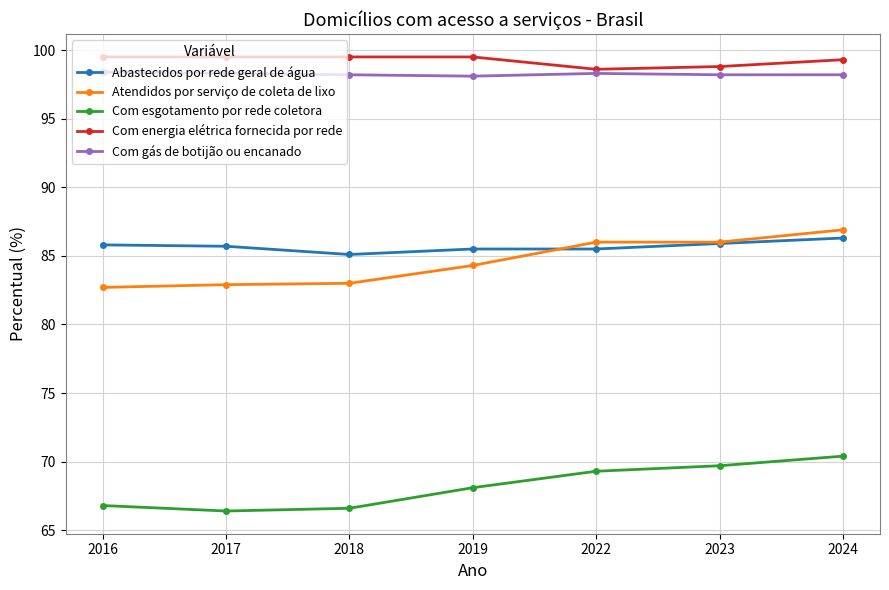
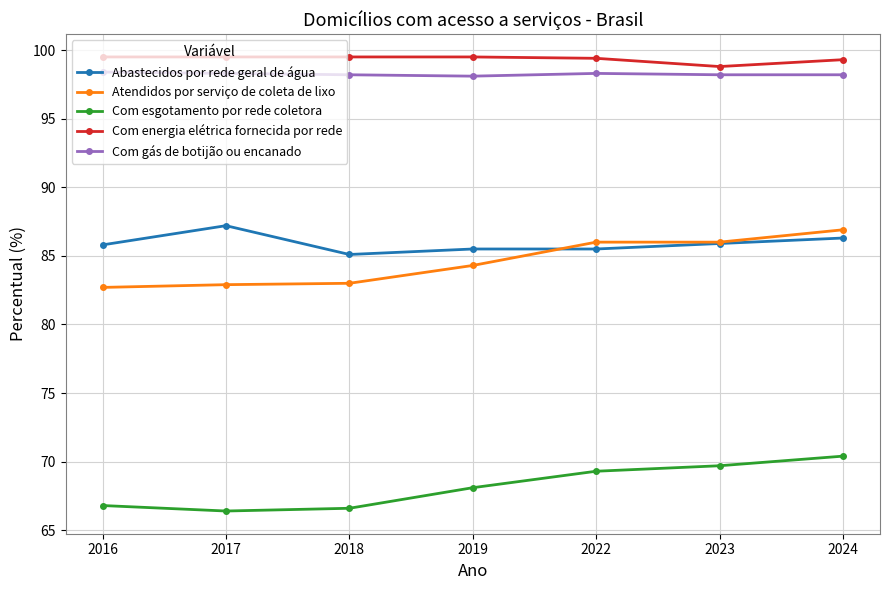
Abastecidos por rede geral de água, 2017: 85.7 -> 87.2
Com energia elétrica fornecida por rede, 2022: 98.6 -> 99.4
